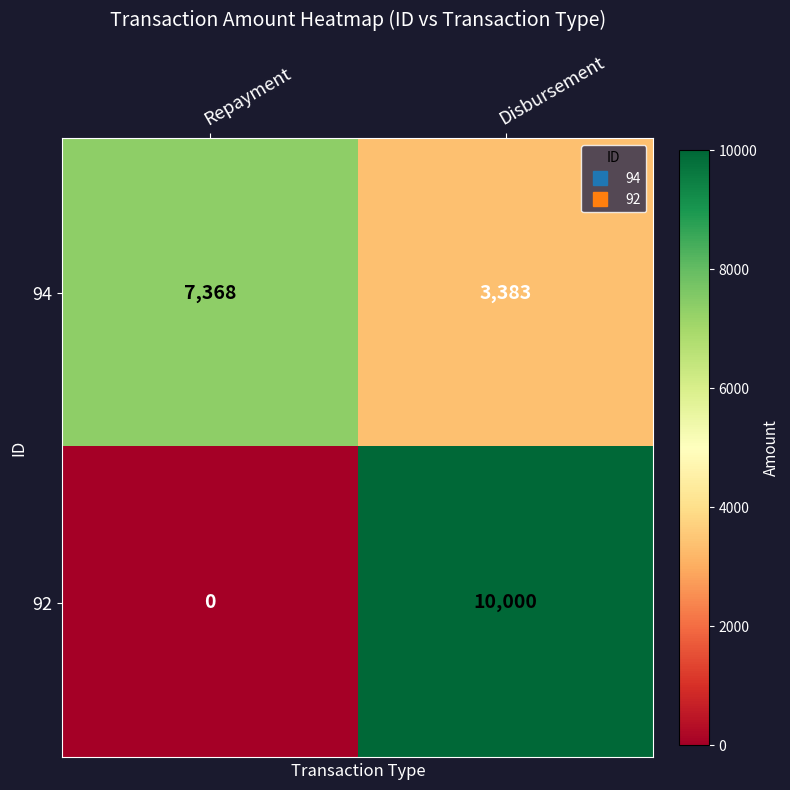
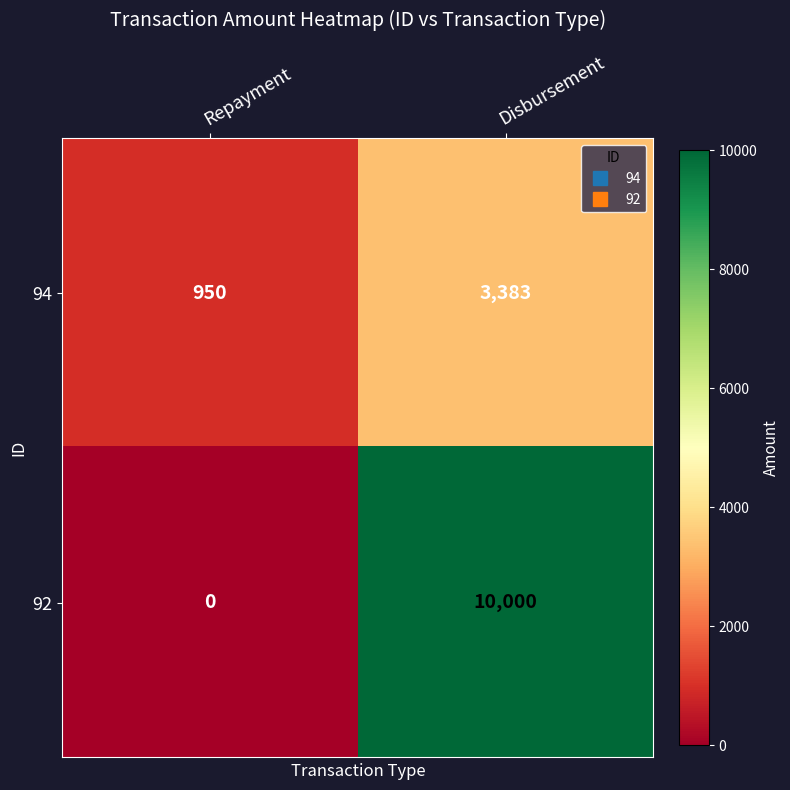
94, Repayment: 7,368 -> 950
